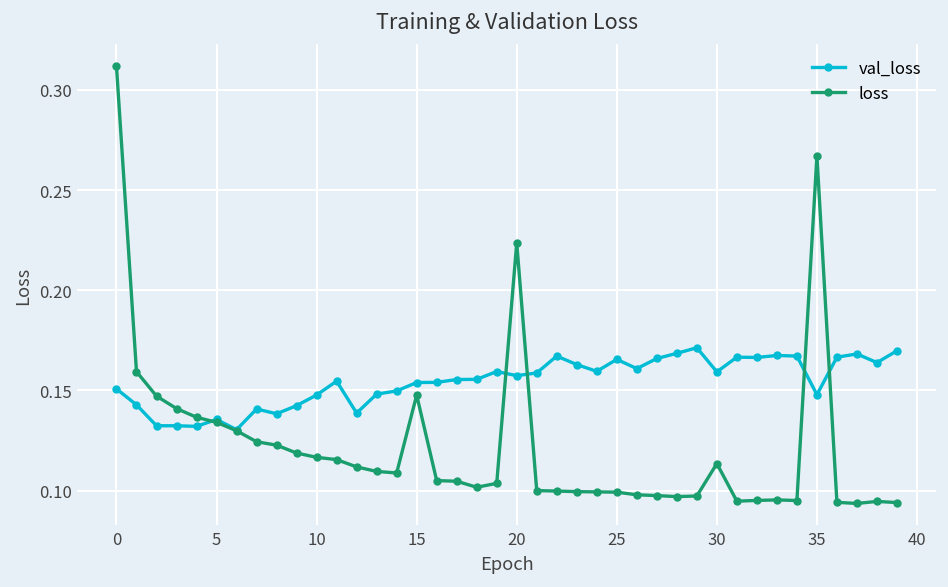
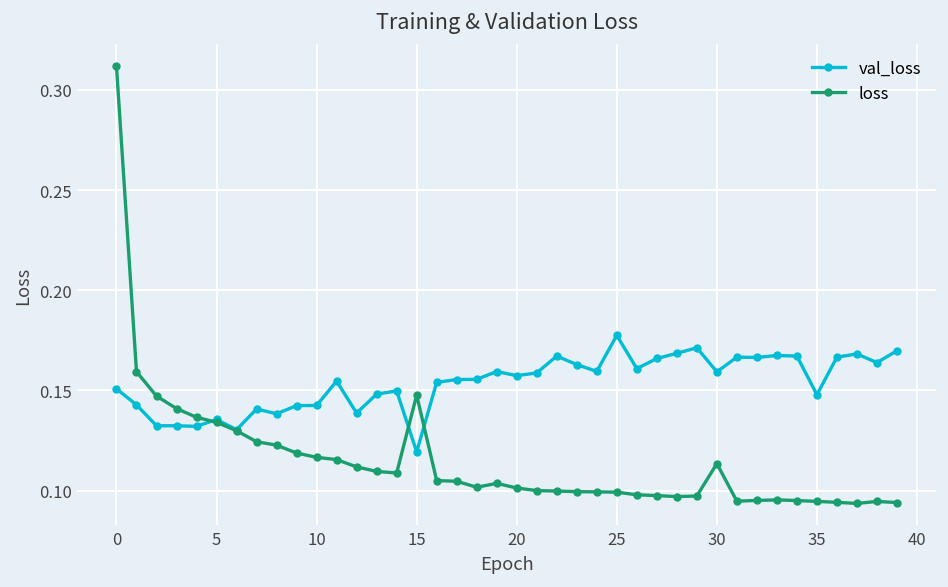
val_loss, 10: 0.148 -> 0.143
val_loss, 15: 0.154 -> 0.119
loss, 20: 0.224 -> 0.101
val_loss, 25: 0.166 -> 0.177
loss, 35: 0.267 -> 0.095
